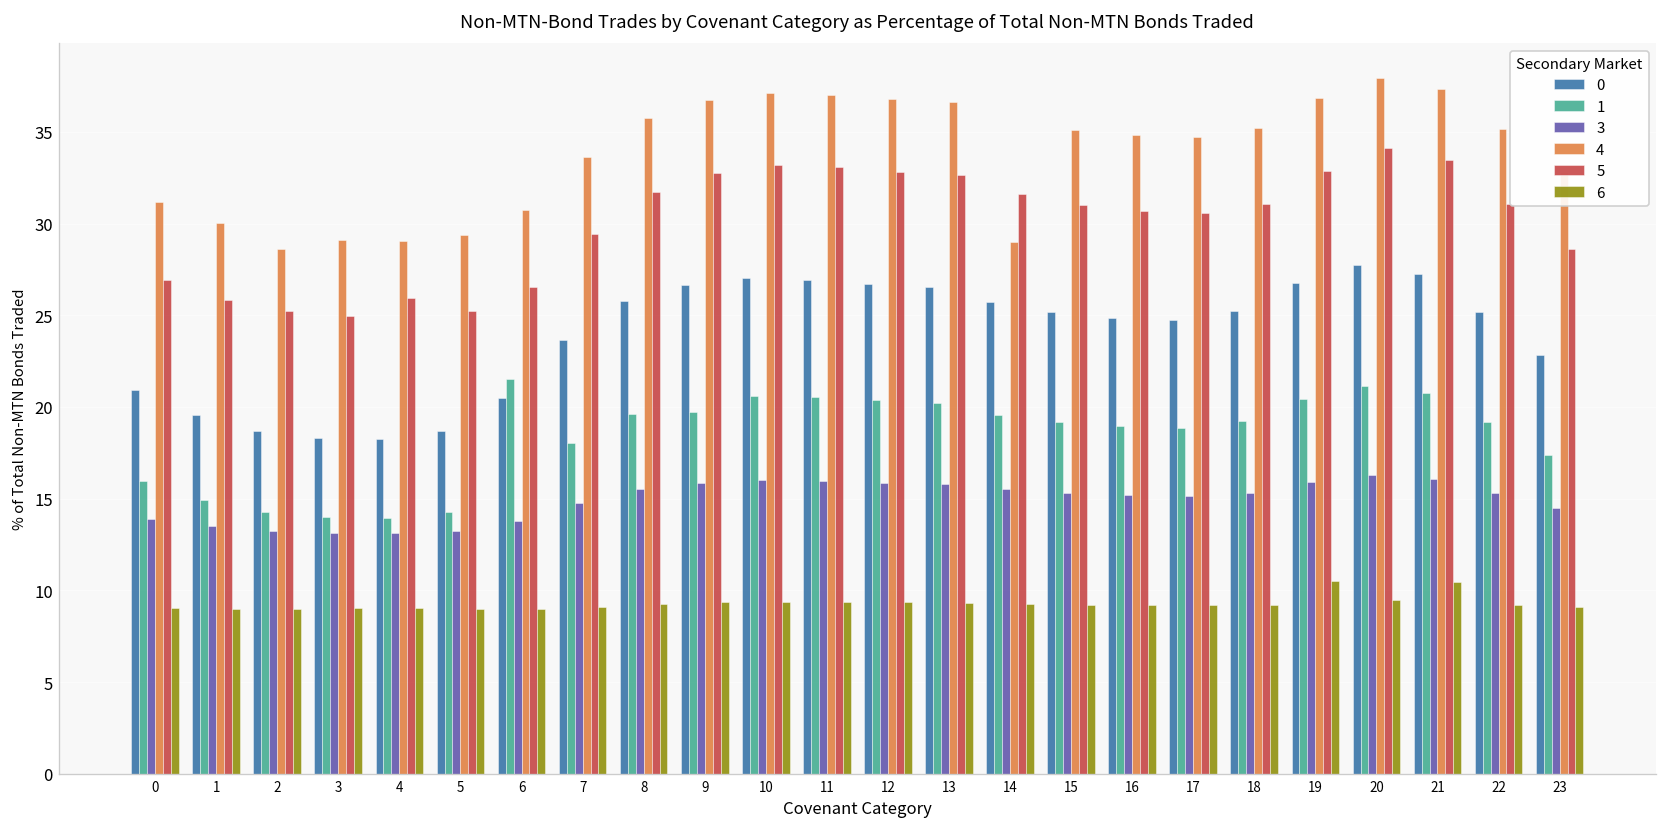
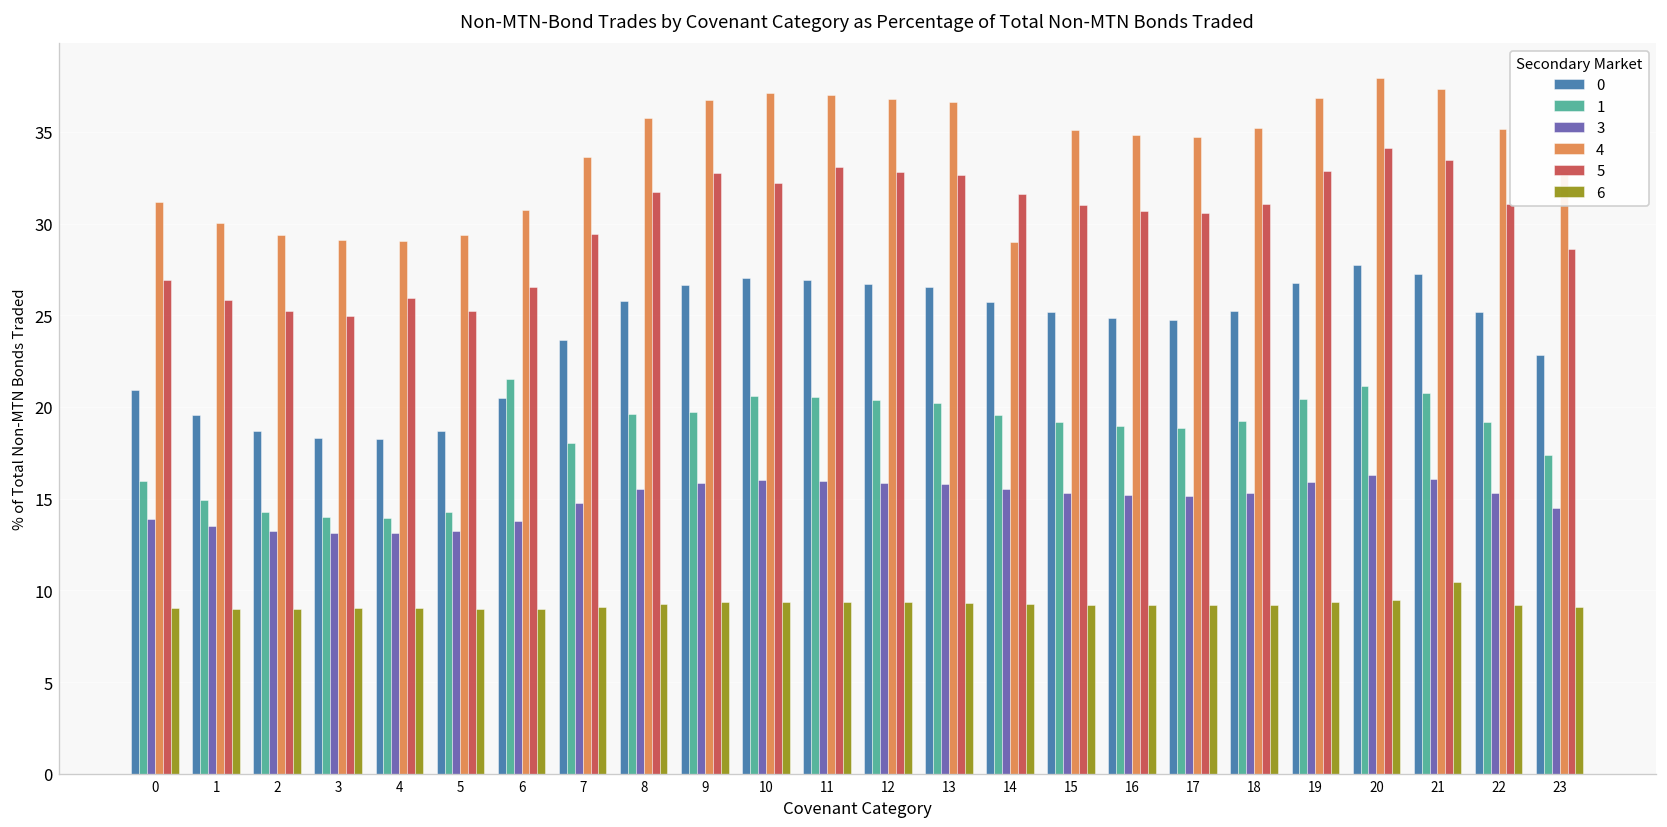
4, 2: 28.6 -> 29.4
5, 10: 33.2 -> 32.2
6, 19: 10.5 -> 9.4
